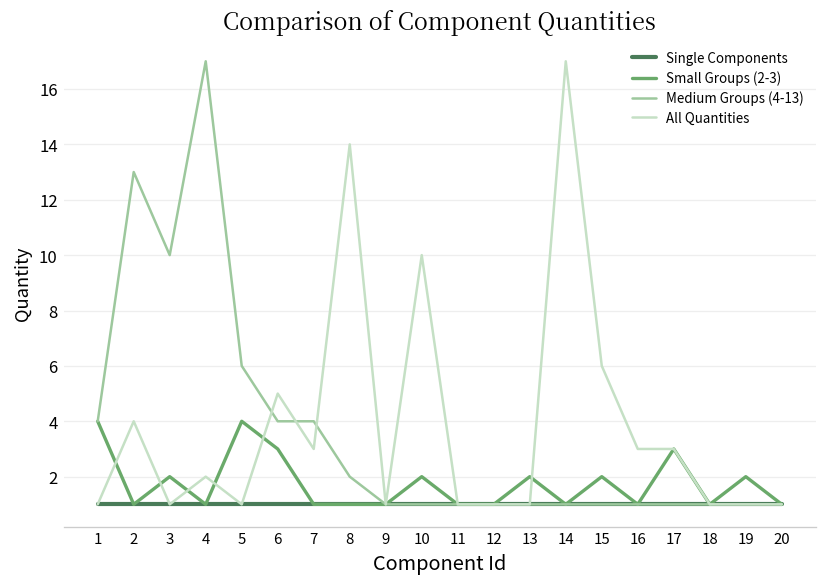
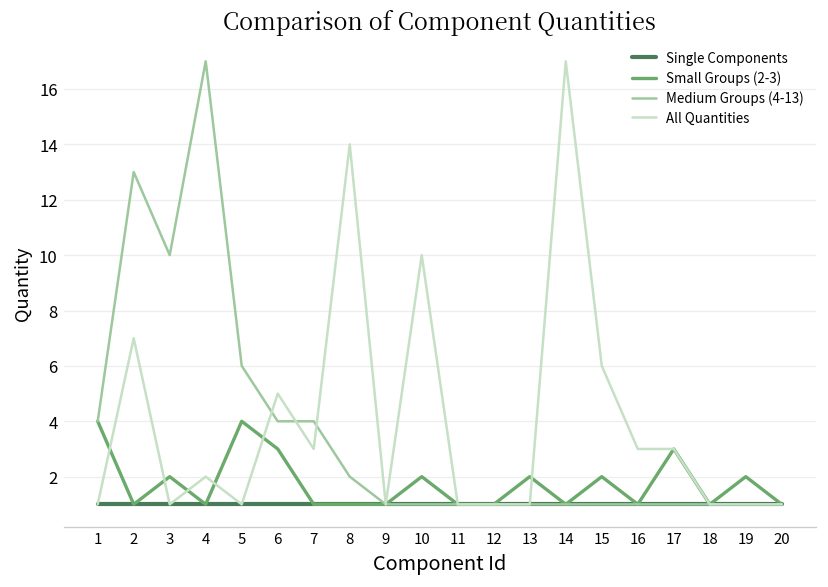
All Quantities, 2: 4 -> 7
